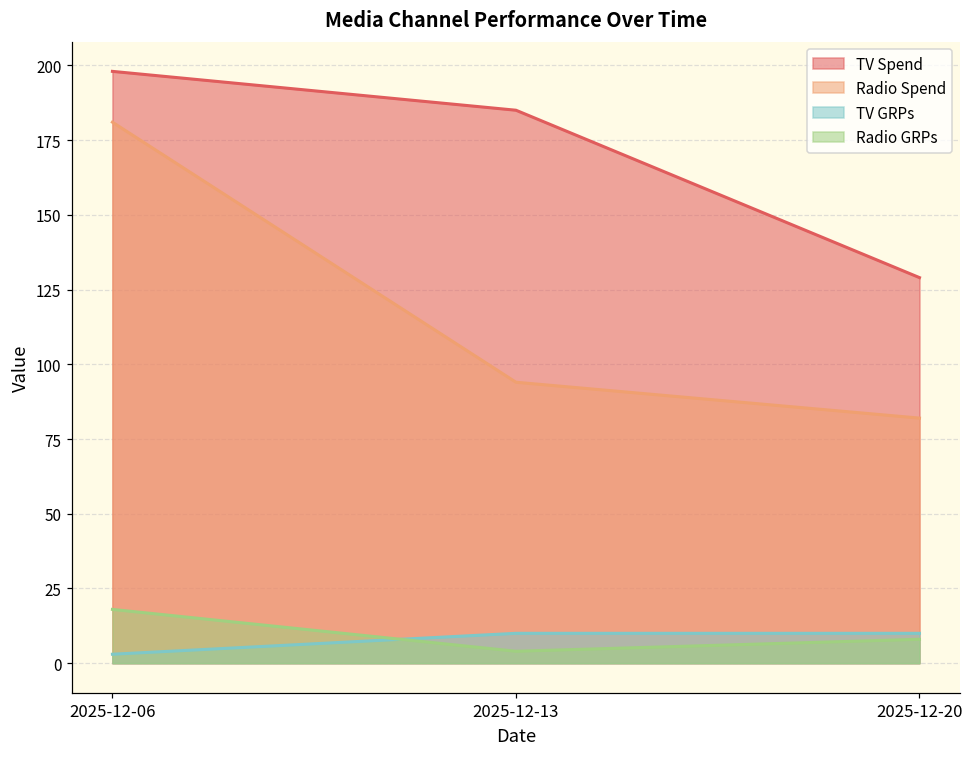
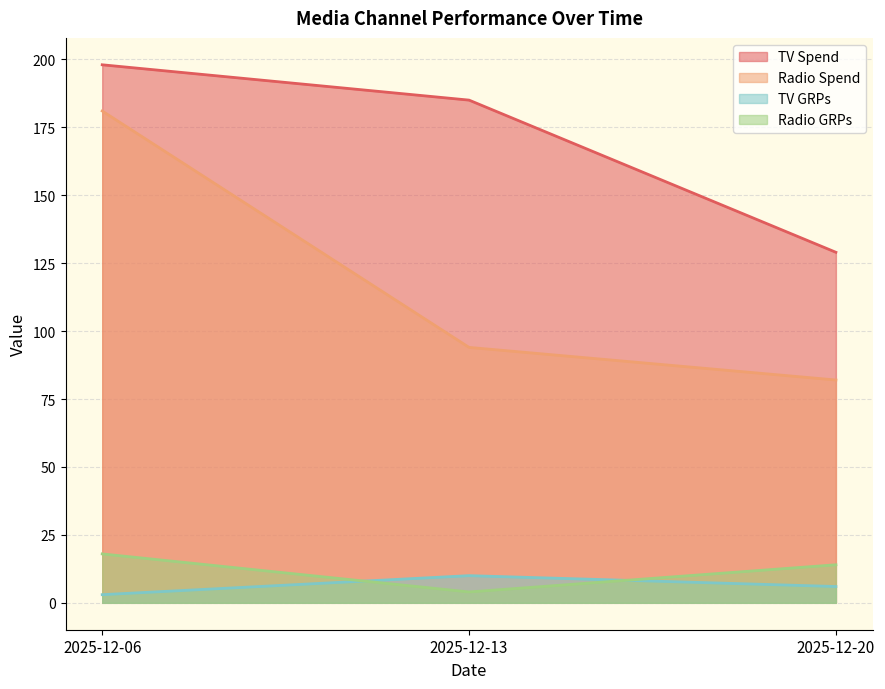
TV GRPs, 2025-12-20: 10 -> 6
Radio GRPs, 2025-12-20: 8 -> 14
